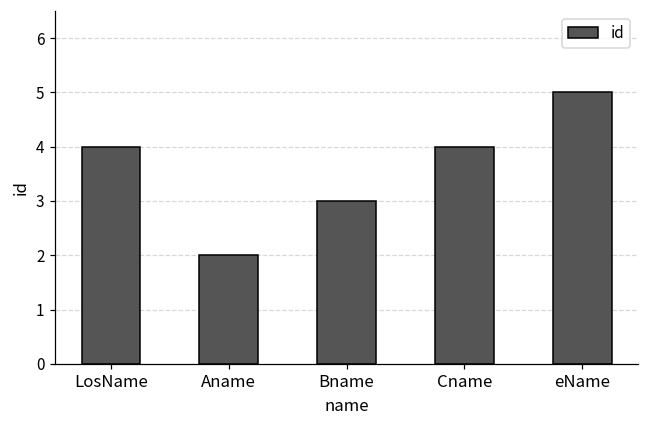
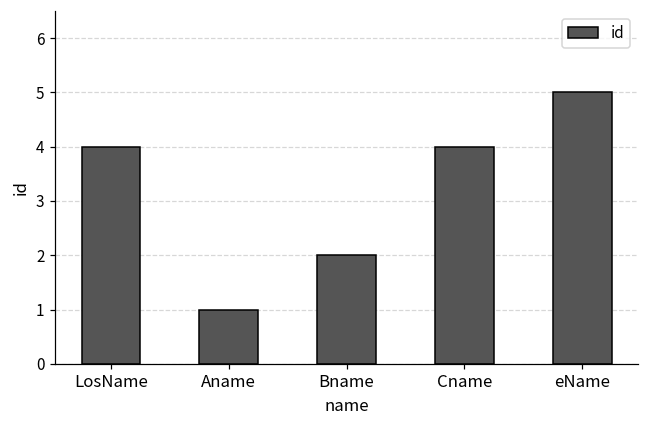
Aname: 2 -> 1
Bname: 3 -> 2
